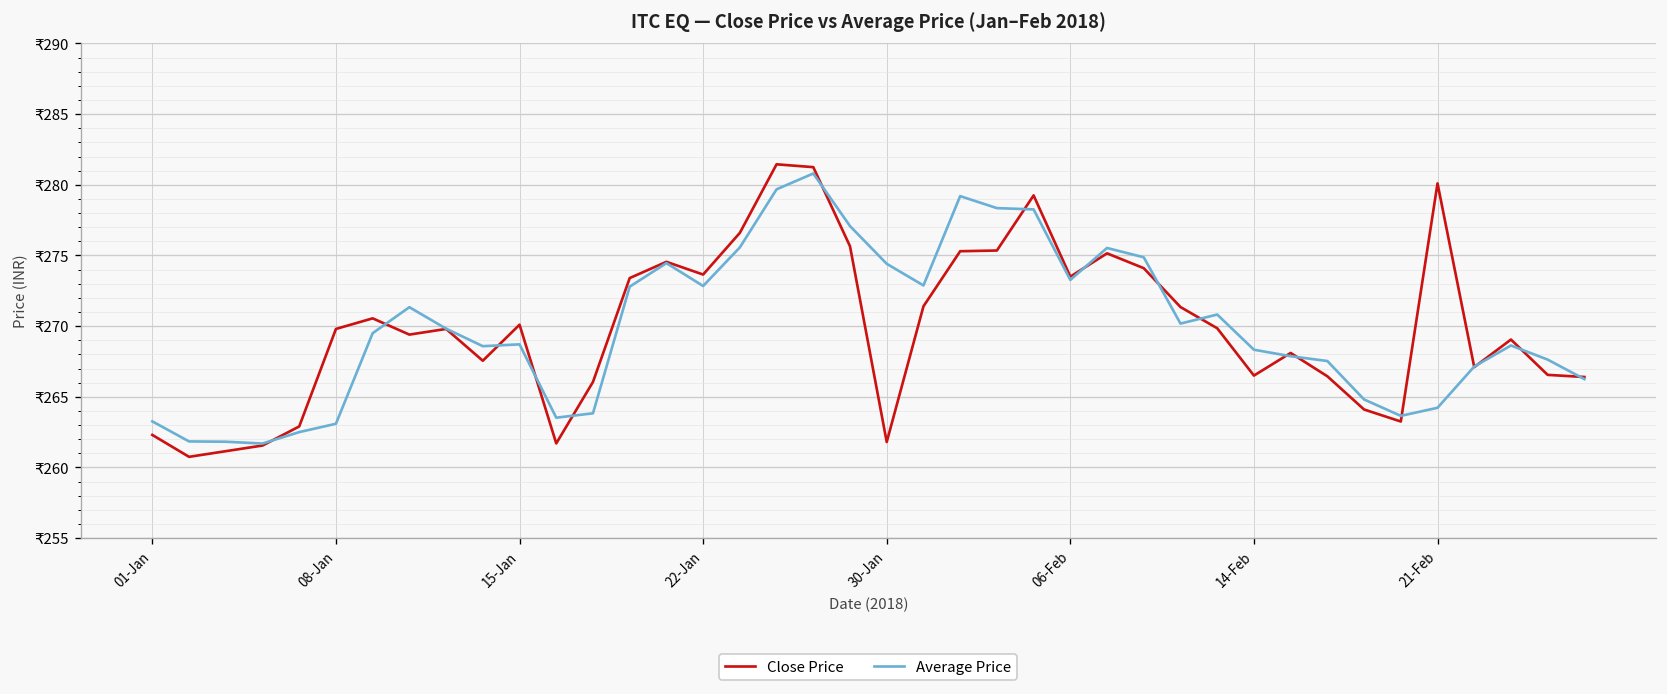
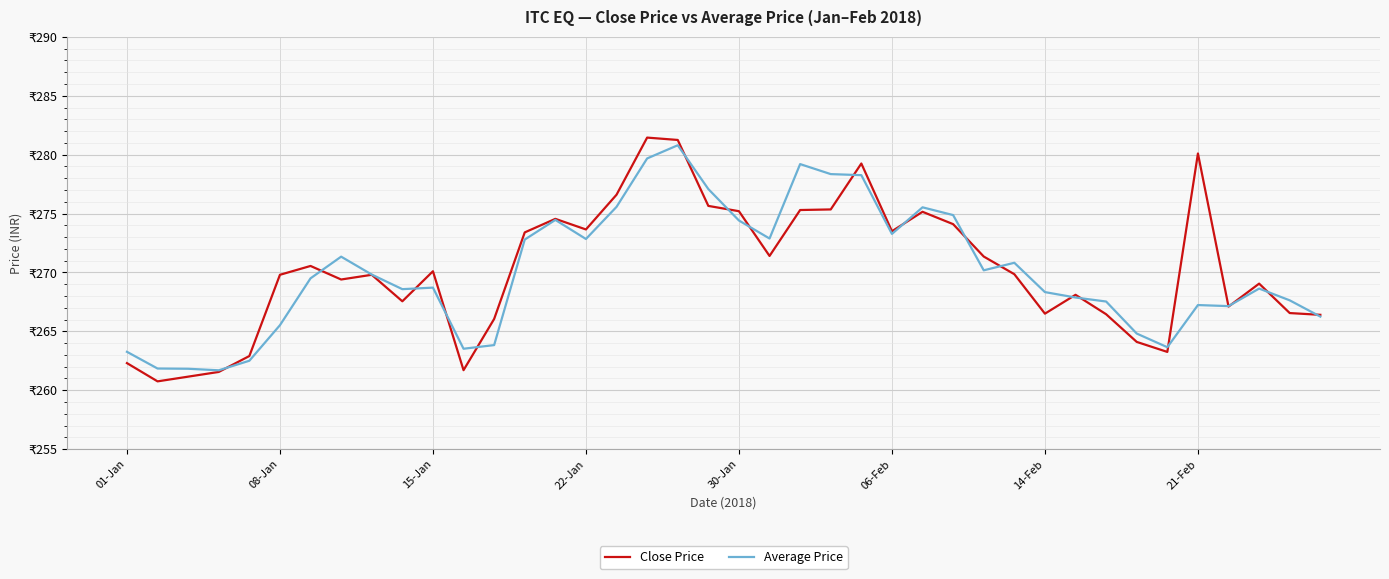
Average Price, 08-Jan: ₹263.1 -> ₹265.5
Close Price, 30-Jan: ₹261.8 -> ₹275.2
Average Price, 21-Feb: ₹264.2 -> ₹267.2
